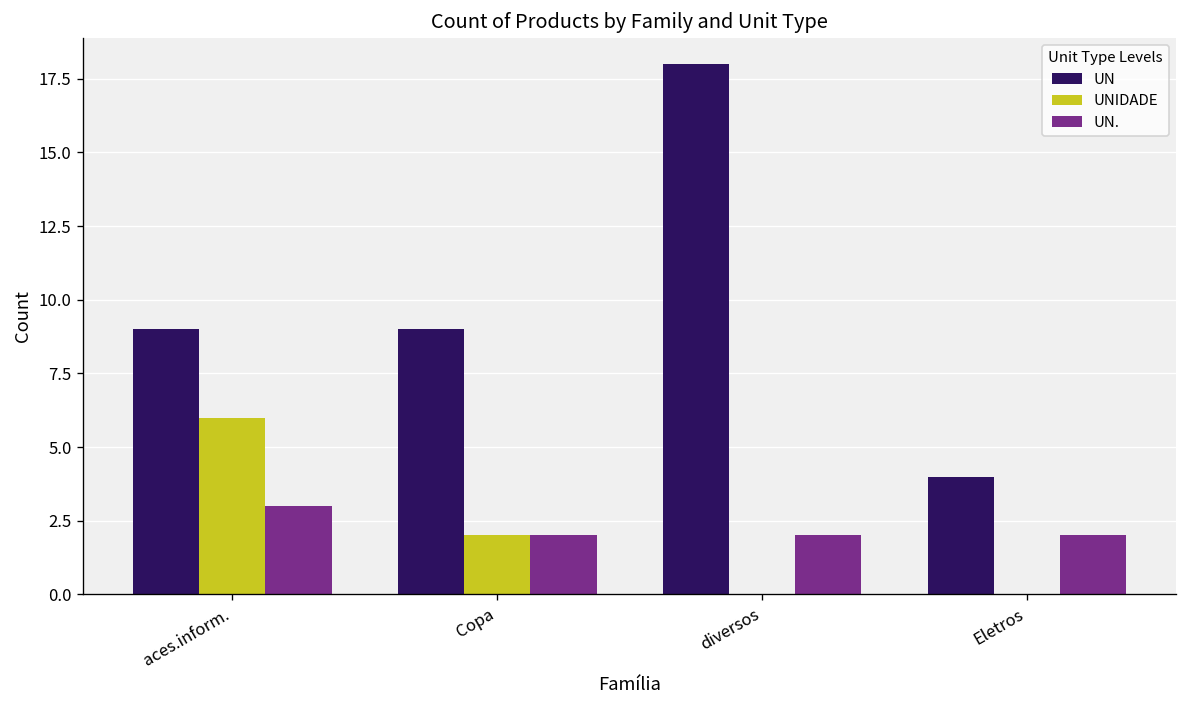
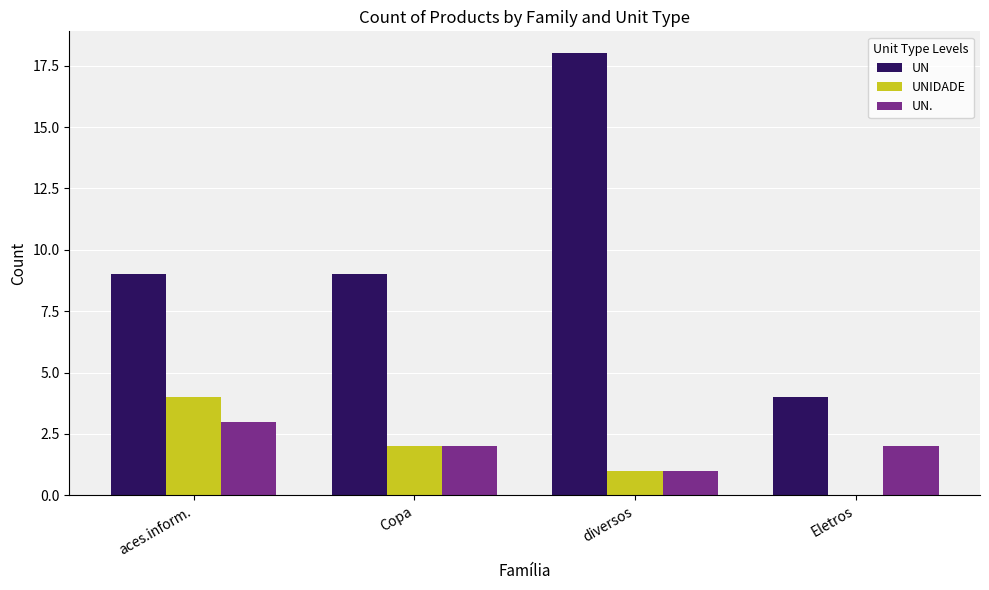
UNIDADE, aces.inform.: 6 -> 4
UNIDADE, diversos: 0 -> 1
UN., diversos: 2 -> 1
